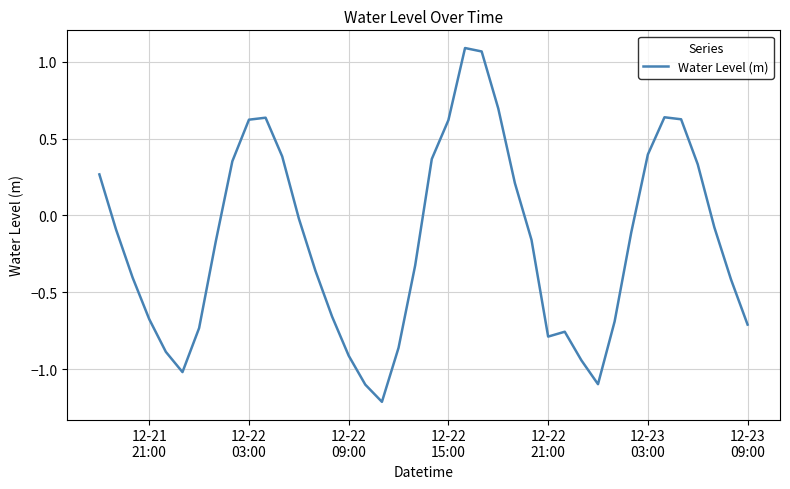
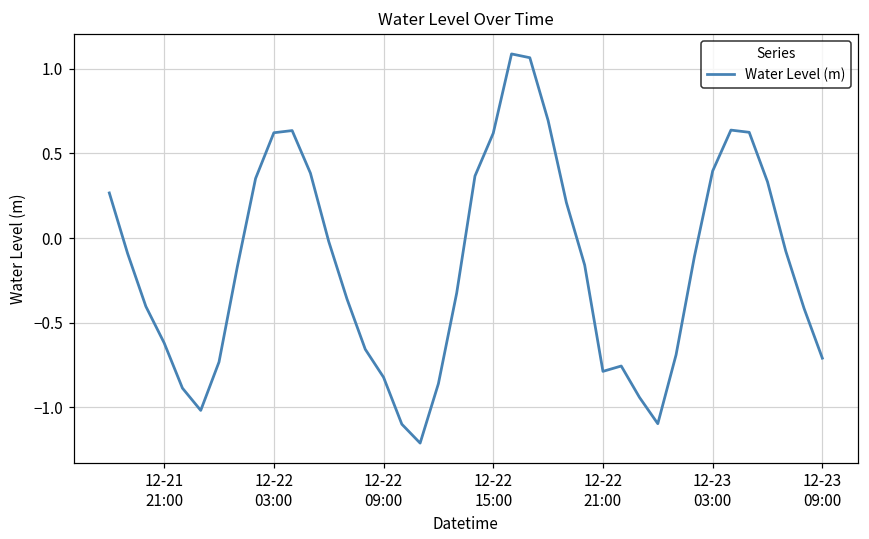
12-21 21:00: -0.67 -> -0.62
12-22 09:00: -0.91 -> -0.82
